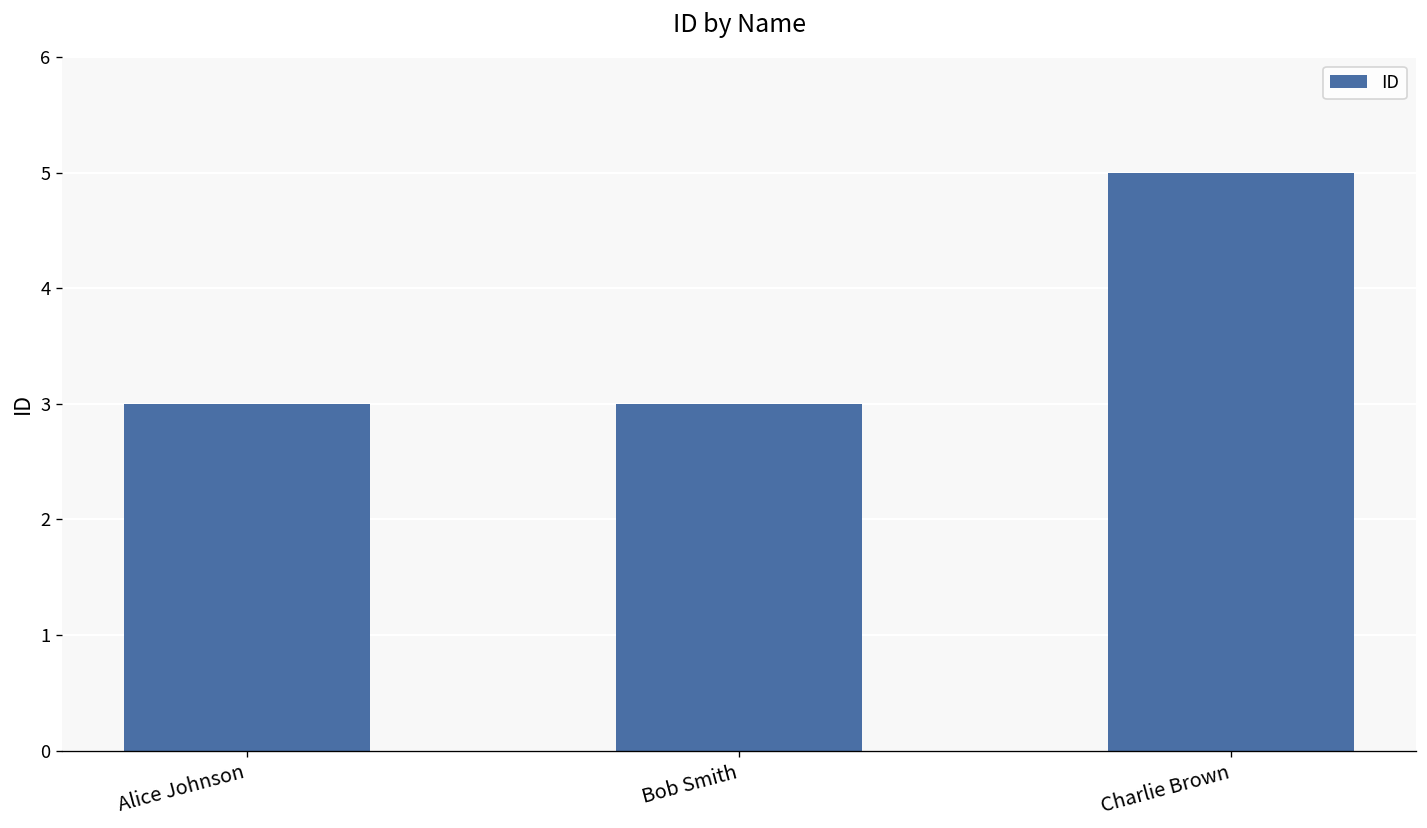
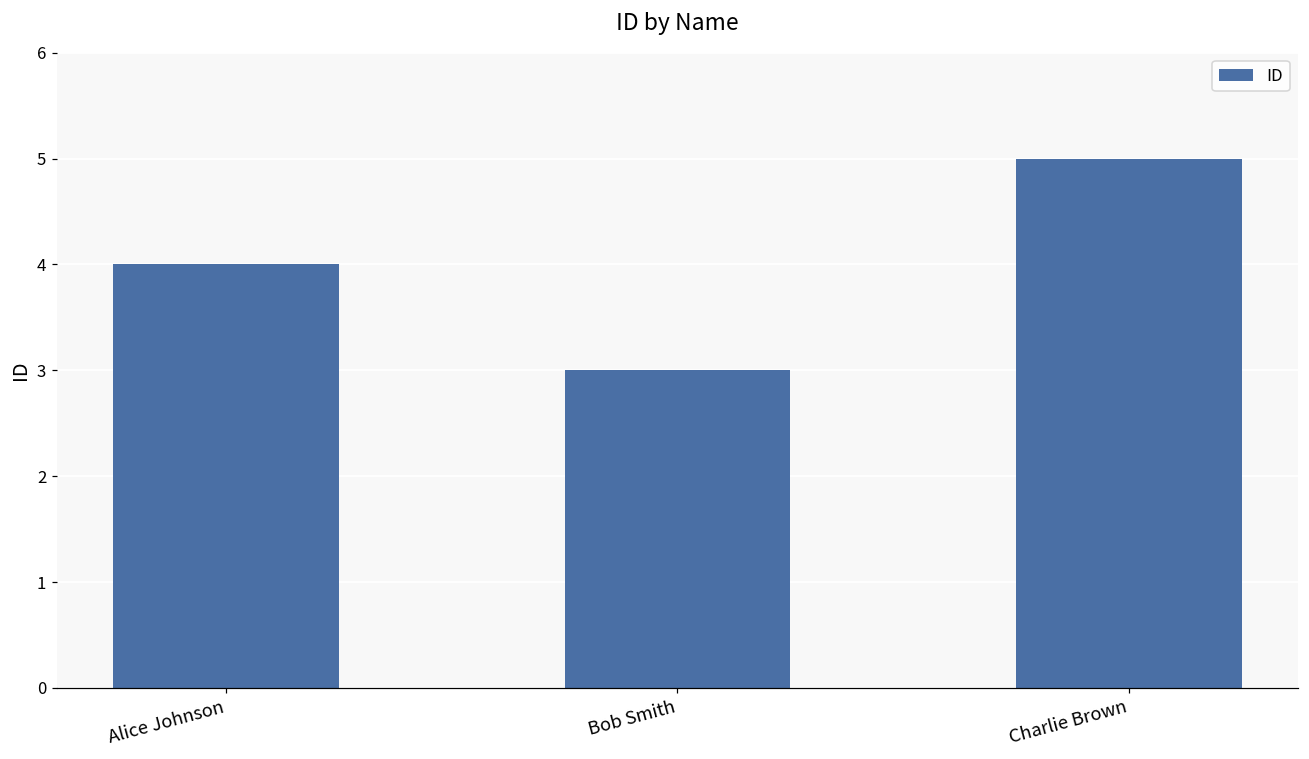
Alice Johnson: 3 -> 4
